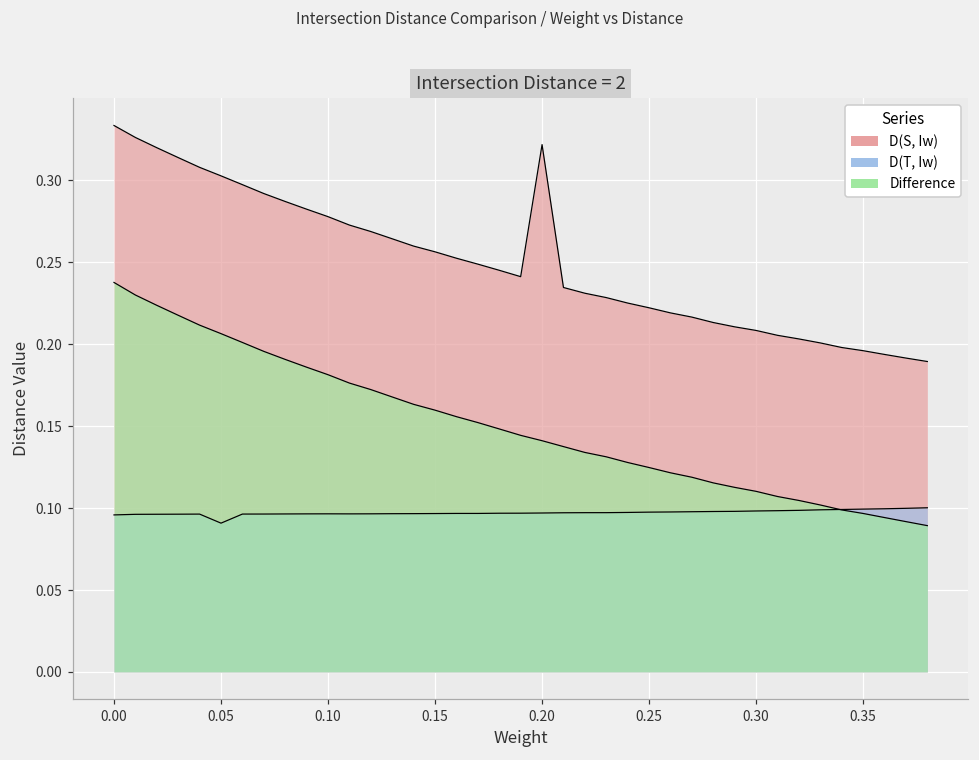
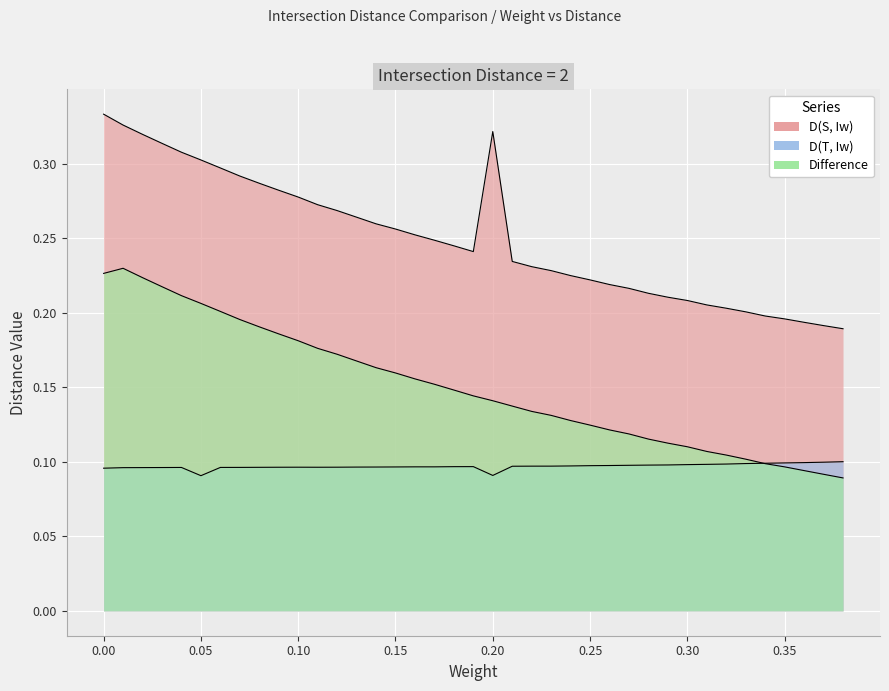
Difference, 0.00: 0.238 -> 0.226
D(T, Iw), 0.20: 0.097 -> 0.091
